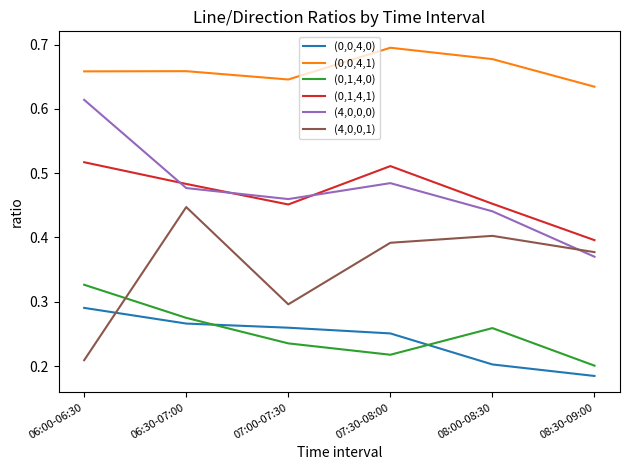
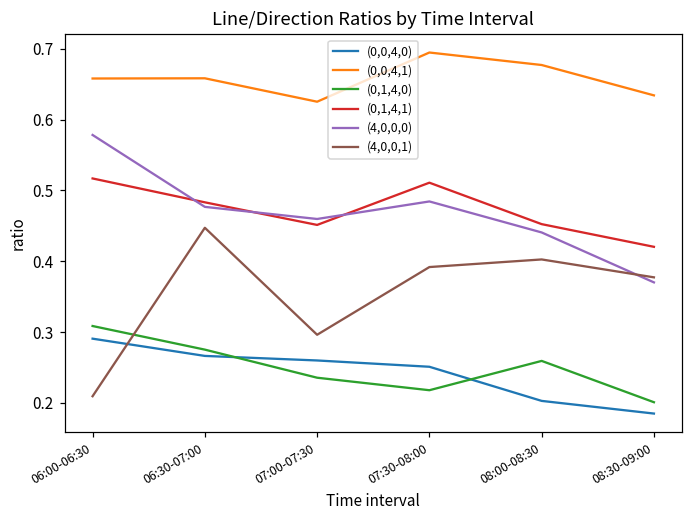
(0,1,4,0), 06:00-06:30: 0.33 -> 0.31
(4,0,0,0), 06:00-06:30: 0.61 -> 0.58
(0,0,4,1), 07:00-07:30: 0.65 -> 0.63
(0,1,4,1), 08:30-09:00: 0.40 -> 0.42
